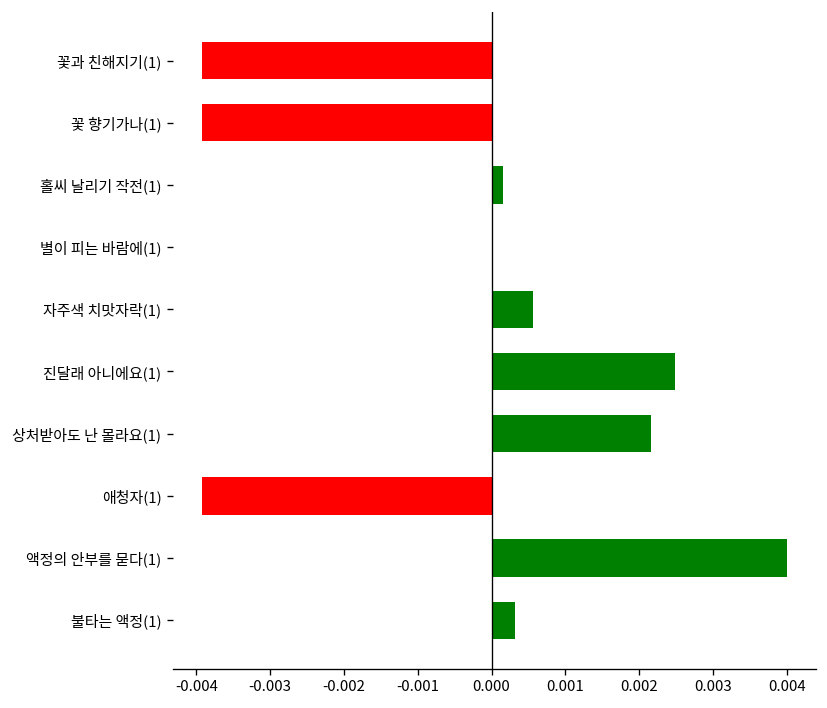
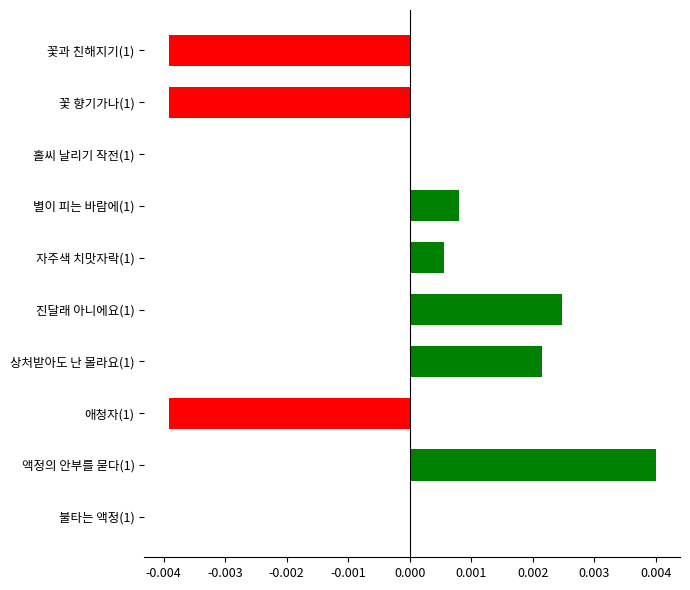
홀씨 날리기 작전(1): 0.0002 -> 0.0000
별이 피는 바람에(1): 0.0000 -> 0.0008
불타는 액정(1): 0.0003 -> 0.0000
